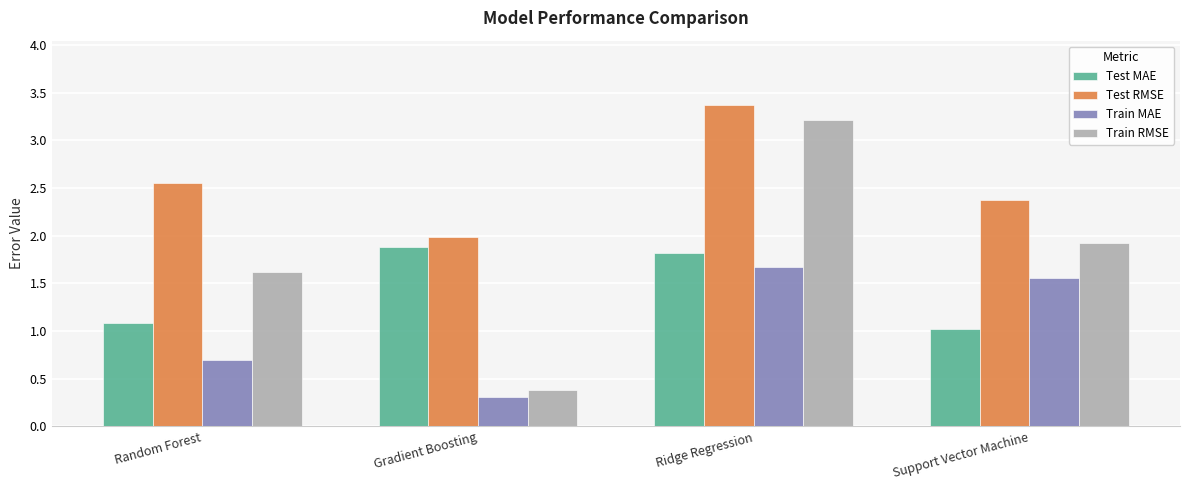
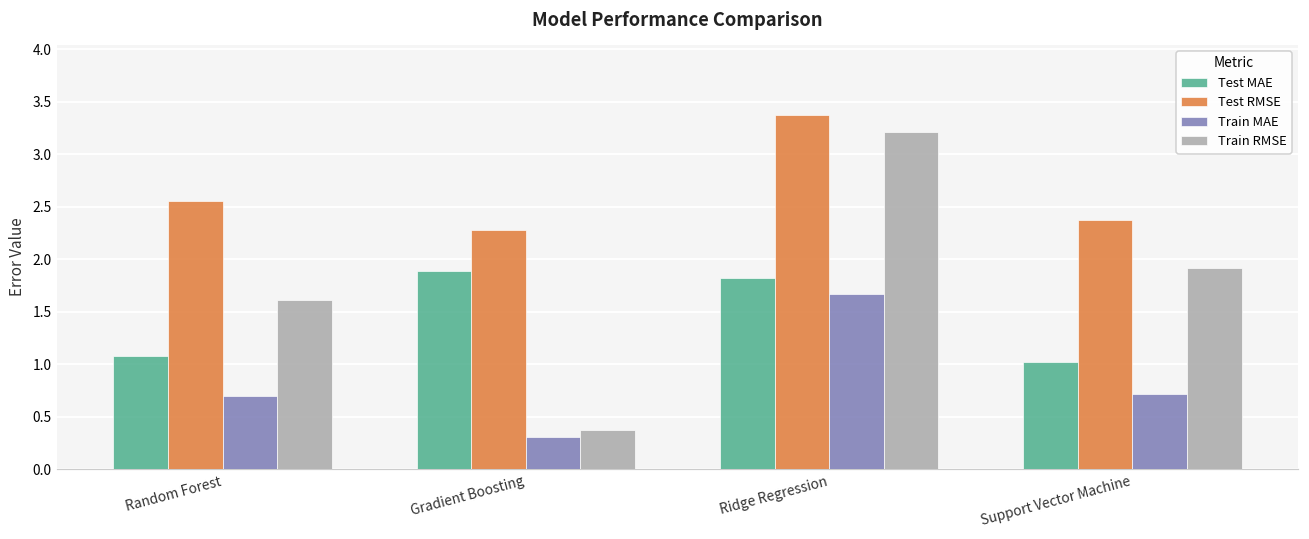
Test RMSE, Gradient Boosting: 2.0 -> 2.3
Train MAE, Support Vector Machine: 1.6 -> 0.7
